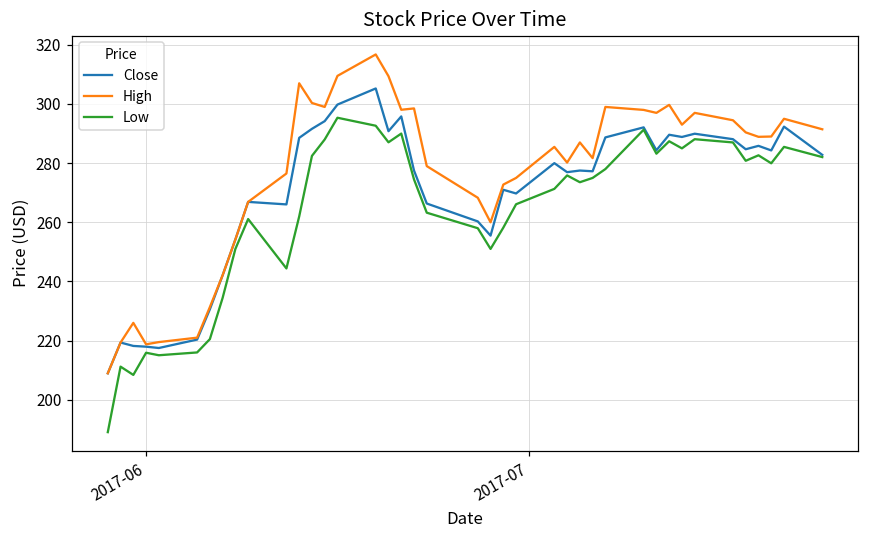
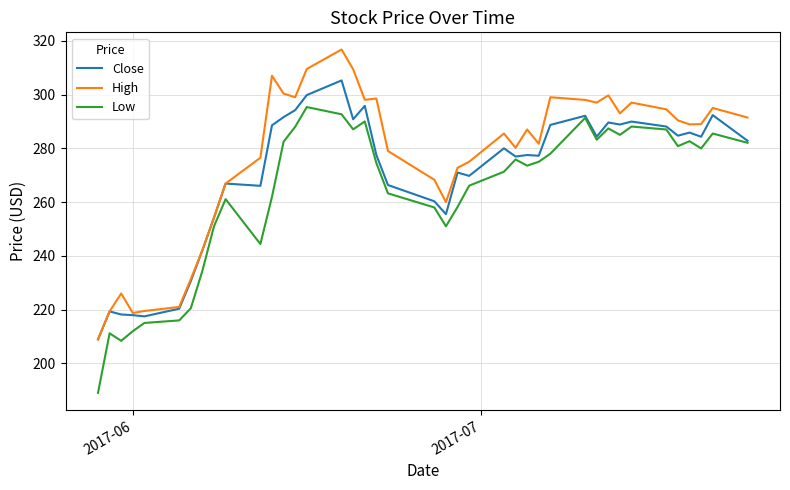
Low, 2017-06: 216 -> 212
